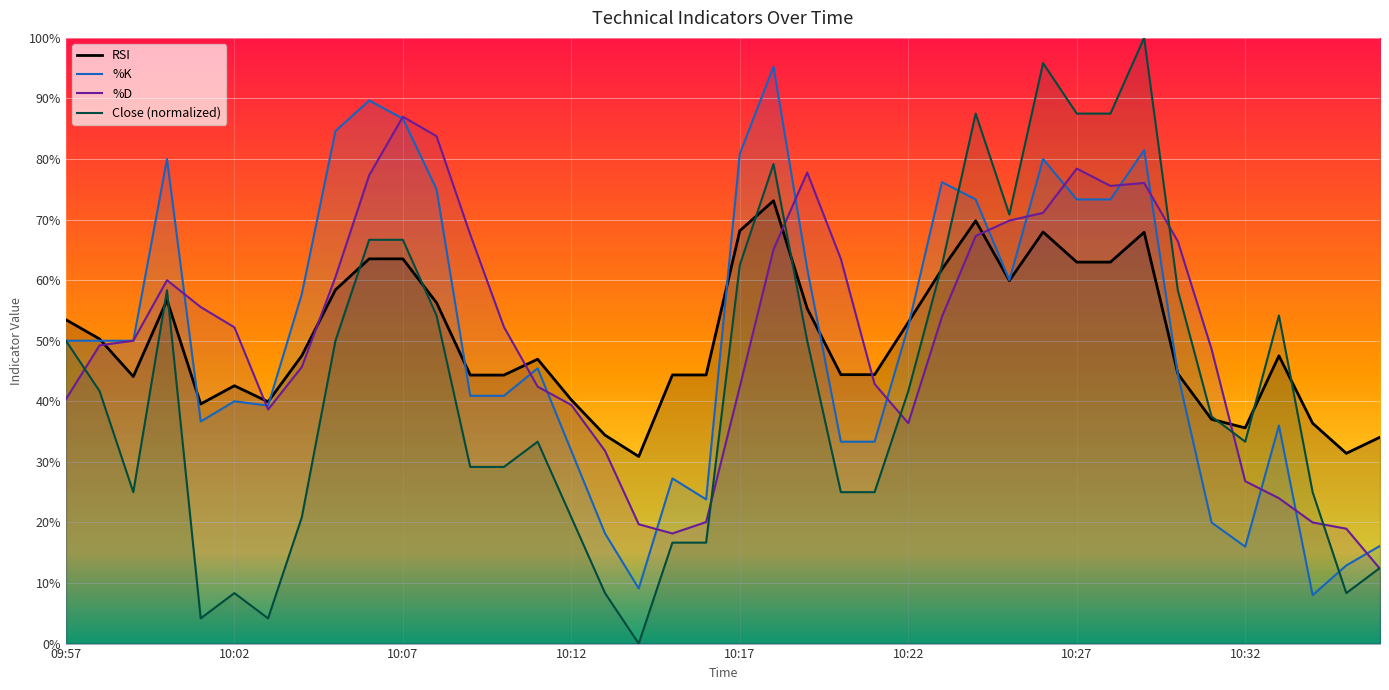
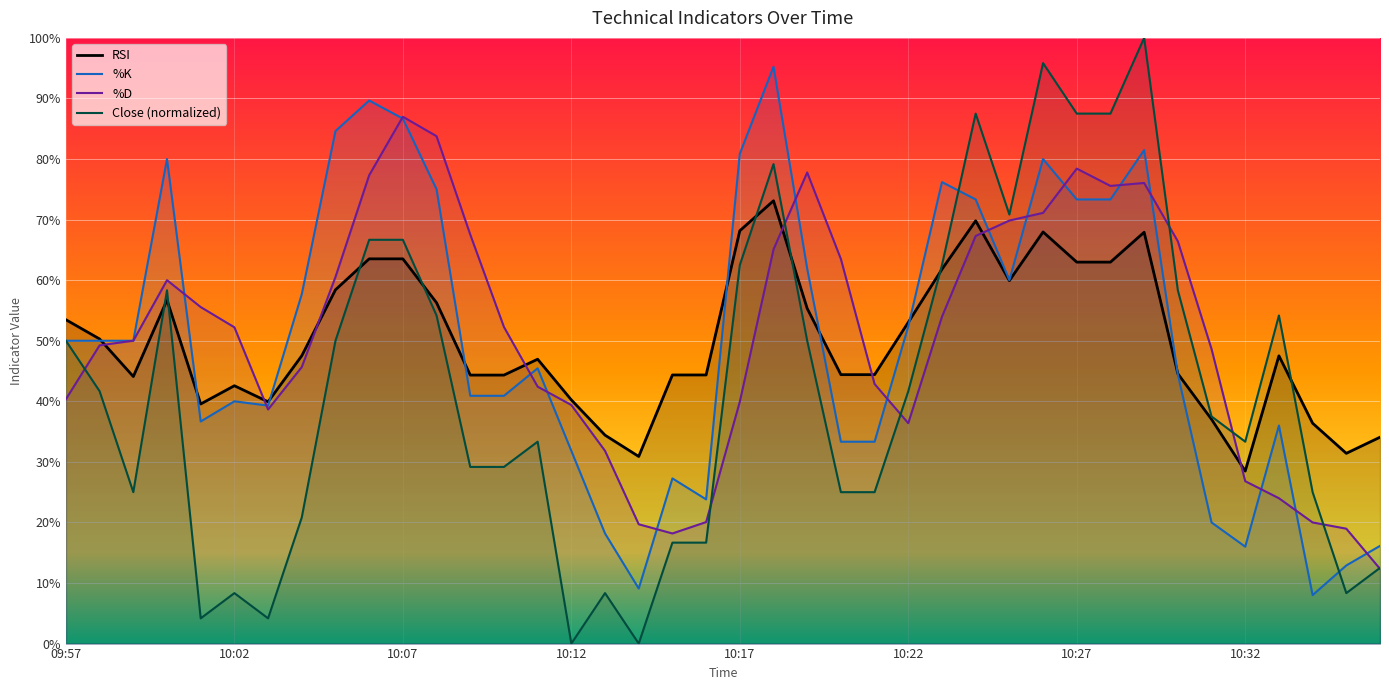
Close (normalized), 10:12: 21% -> 0%
%D, 10:17: 42% -> 40%
RSI, 10:32: 36% -> 28%
